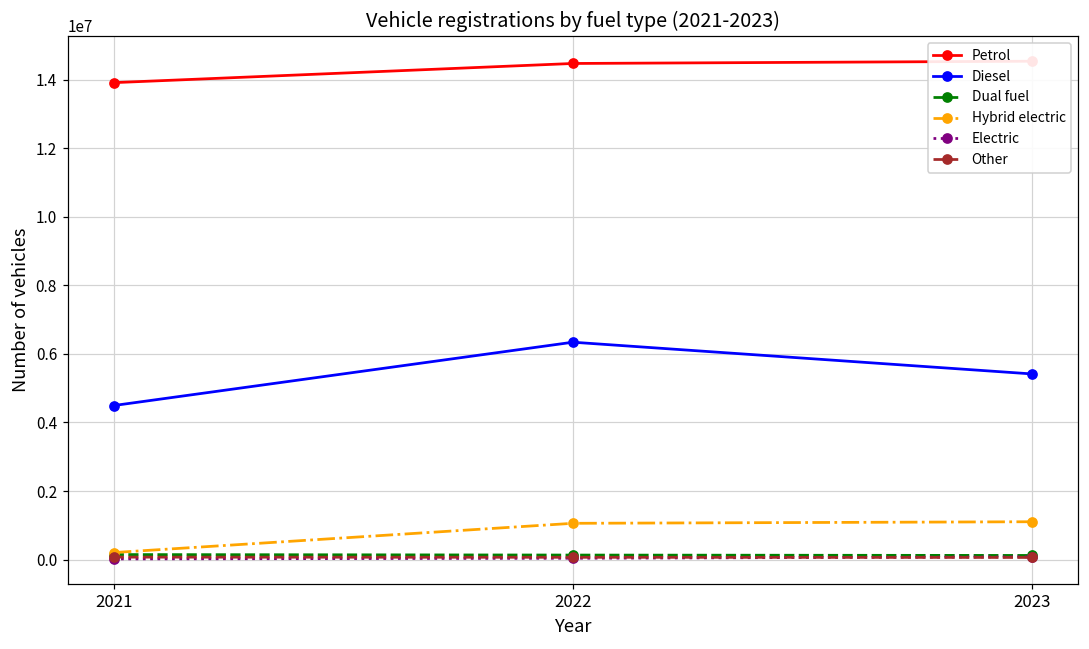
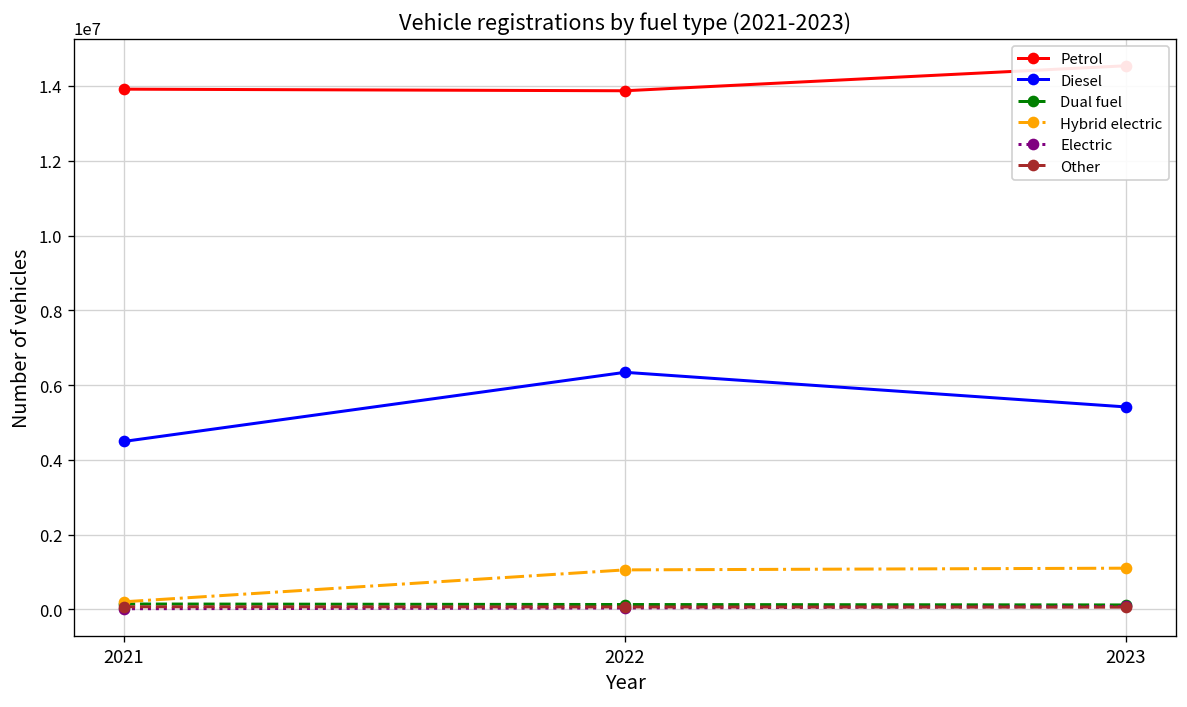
Petrol, 2022: 14500000 -> 13900000
